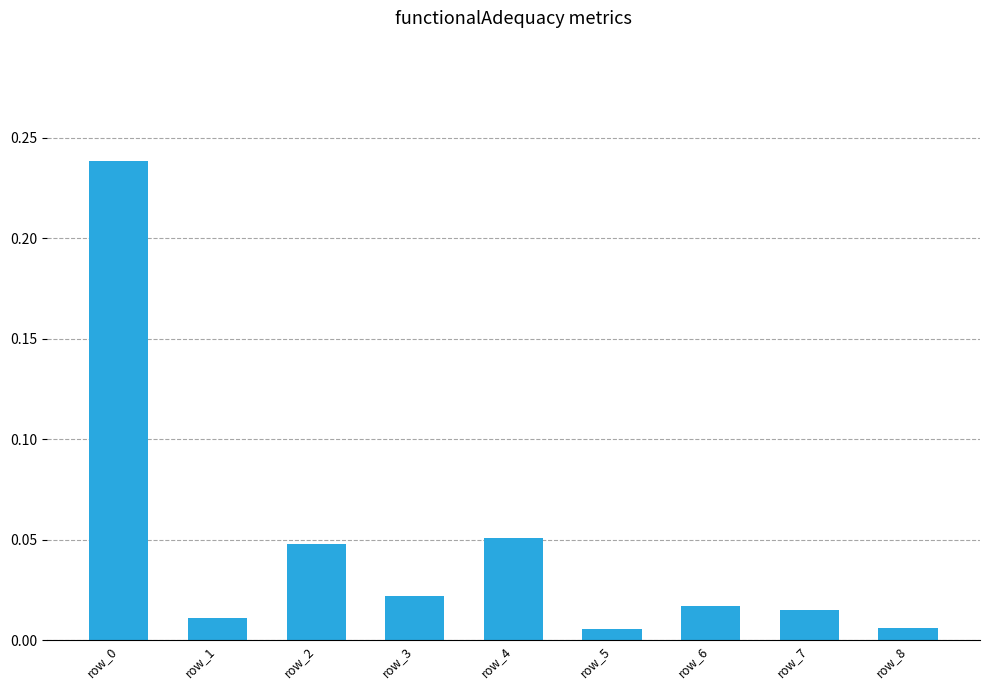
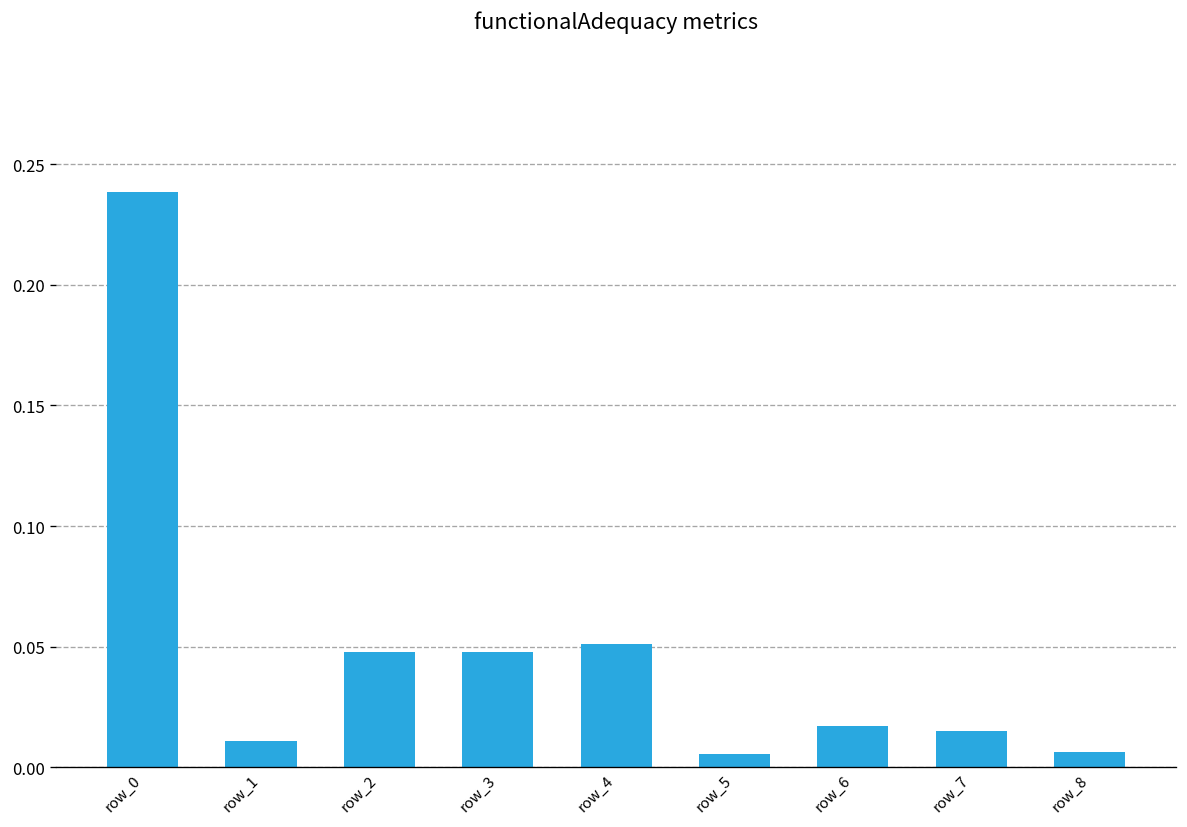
row_3: 0.022 -> 0.048
